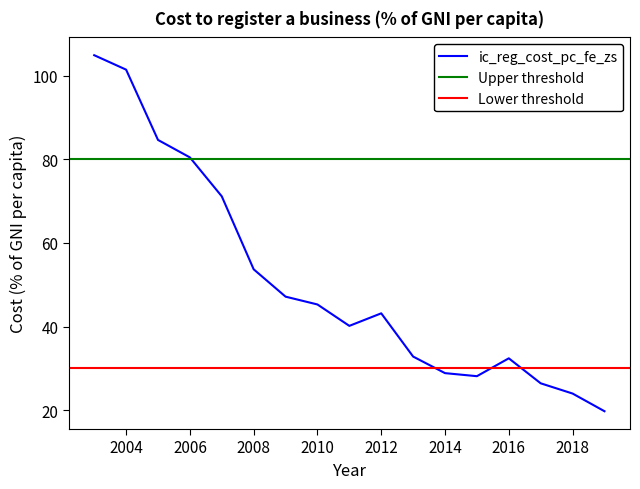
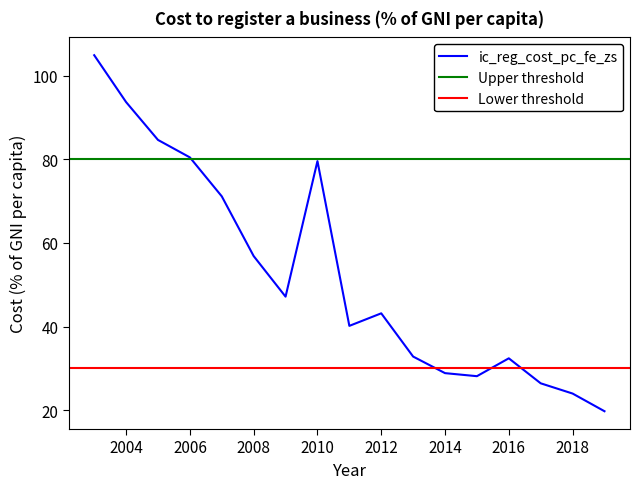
2004: 101 -> 94
2008: 54 -> 57
2010: 45 -> 80
